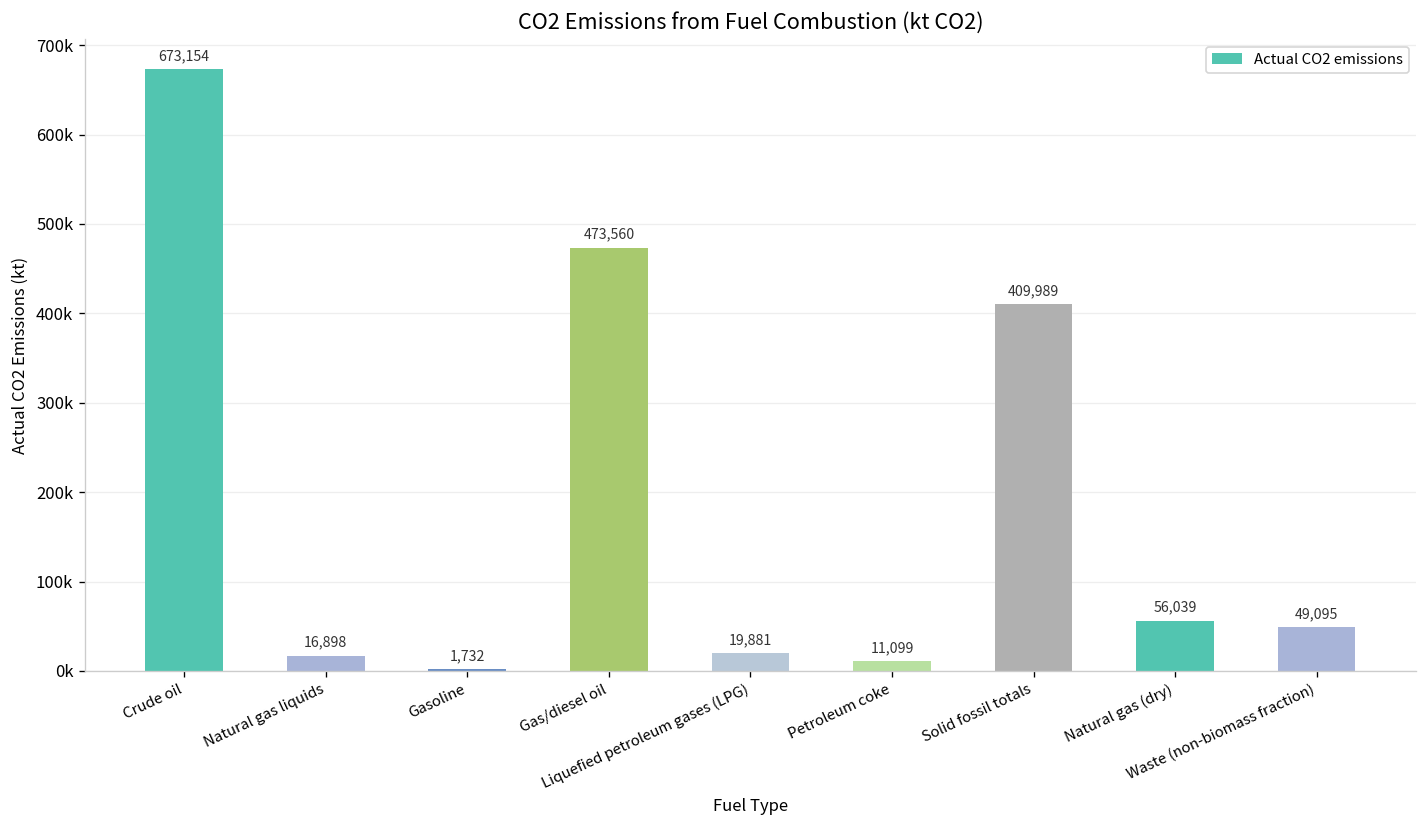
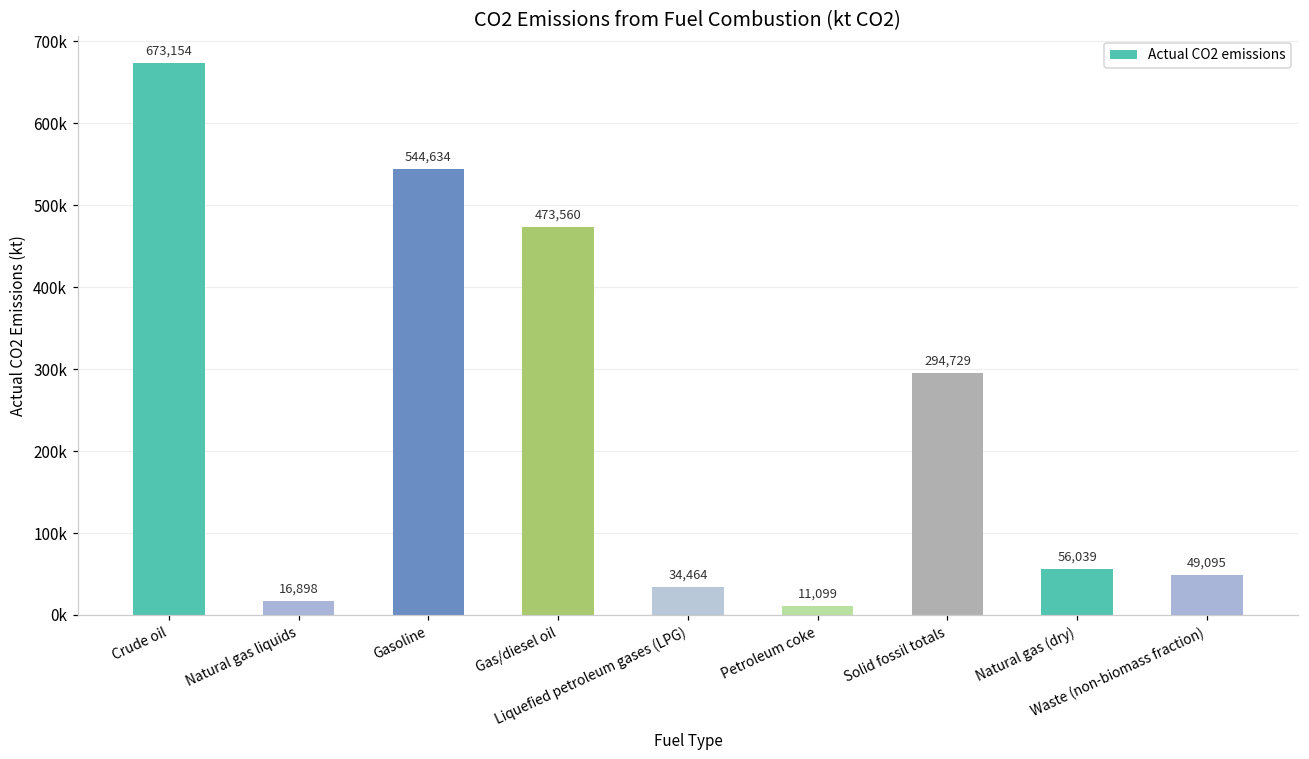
Gasoline: 1,732 -> 544,634
Liquefied petroleum gases (LPG): 19,881 -> 34,464
Solid fossil totals: 409,989 -> 294,729
